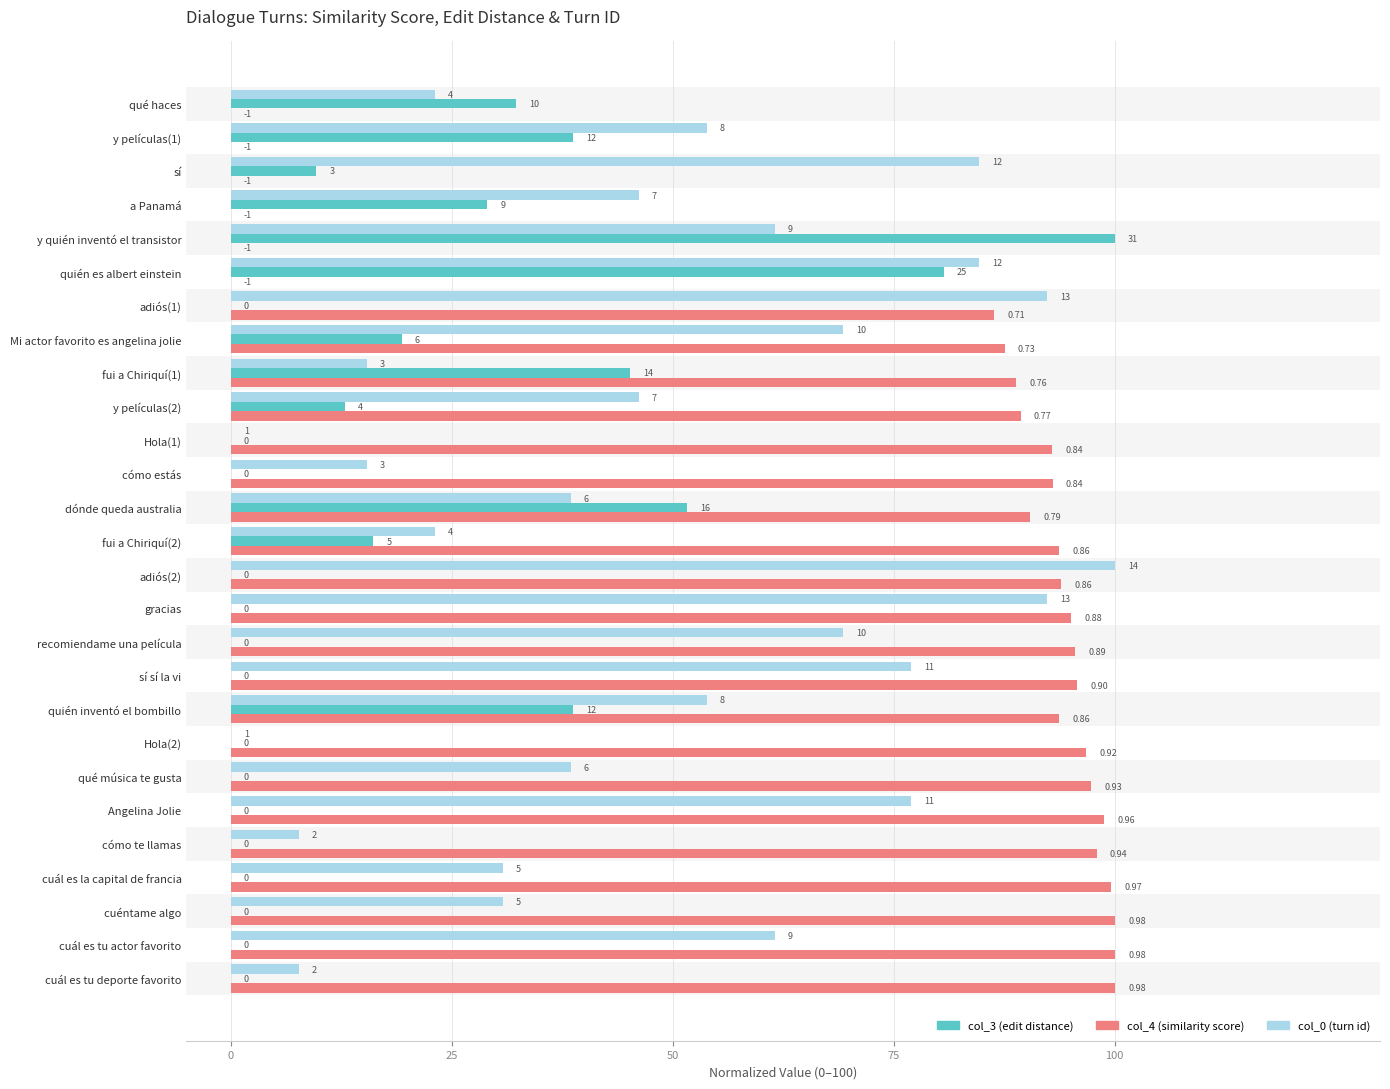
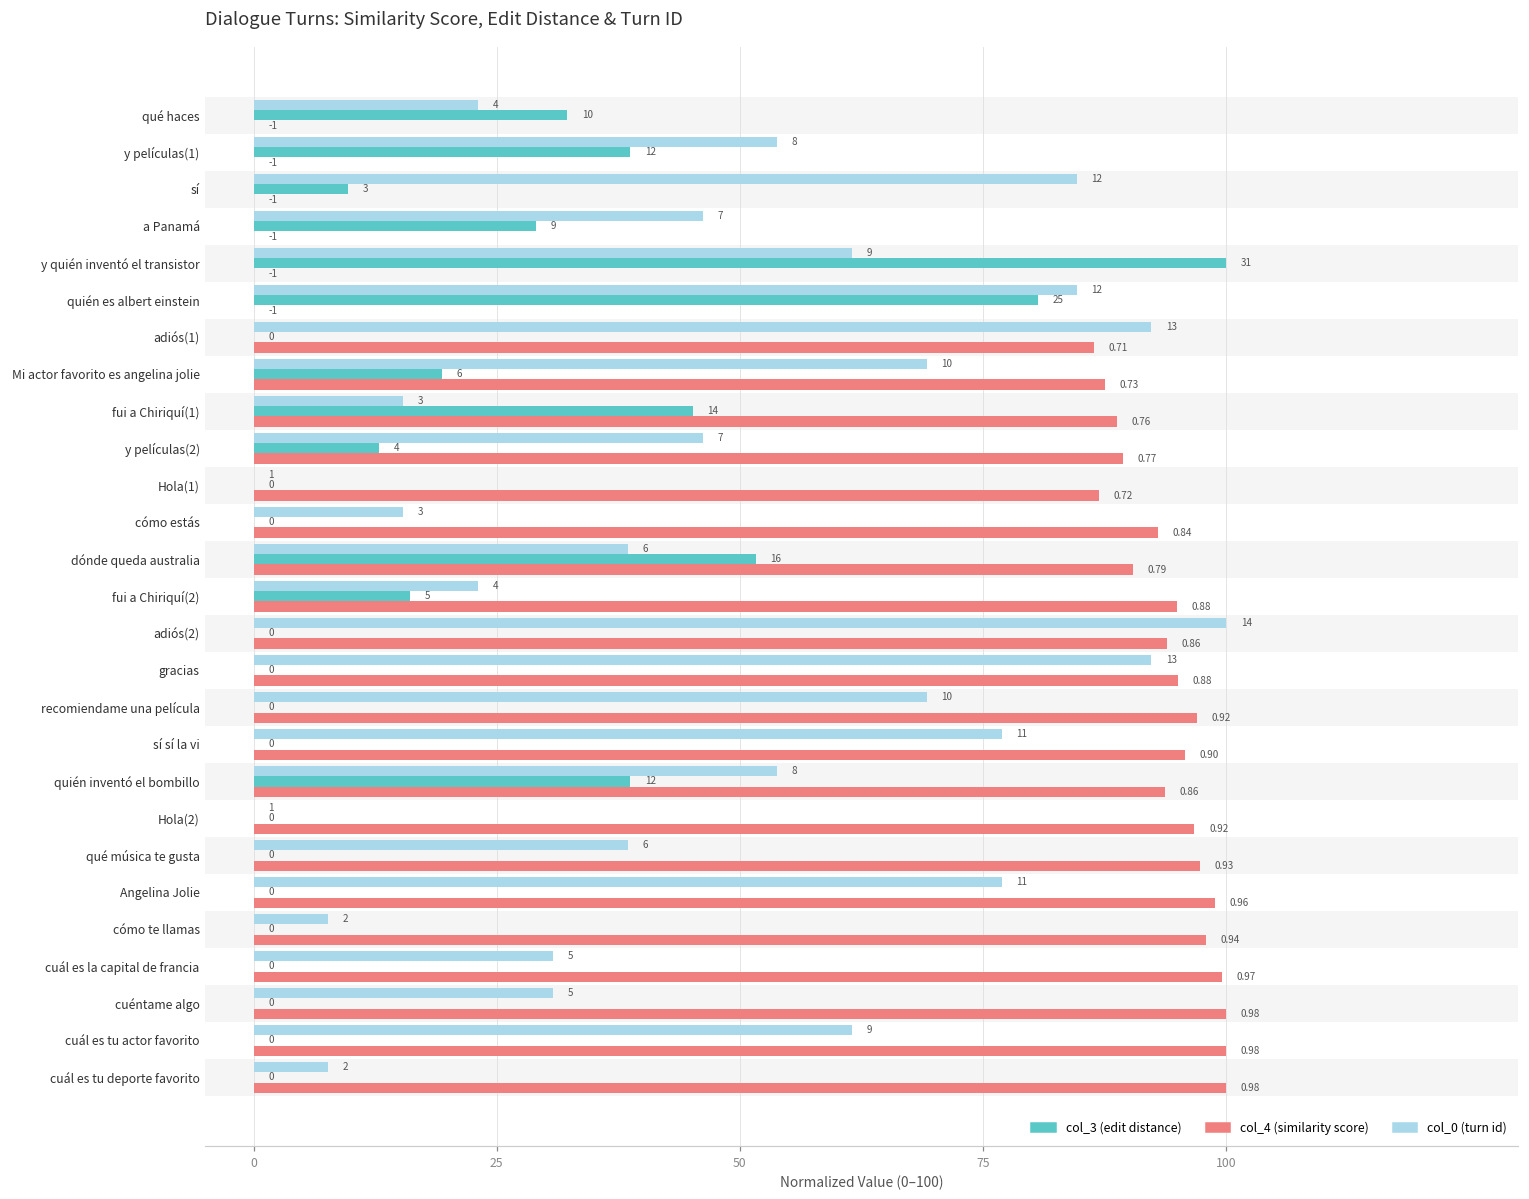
col_4 (similarity score), Hola(1): 0.84 -> 0.72
col_4 (similarity score), fui a Chiriquí(2): 0.86 -> 0.88
col_4 (similarity score), recomiendame una película: 0.89 -> 0.92
